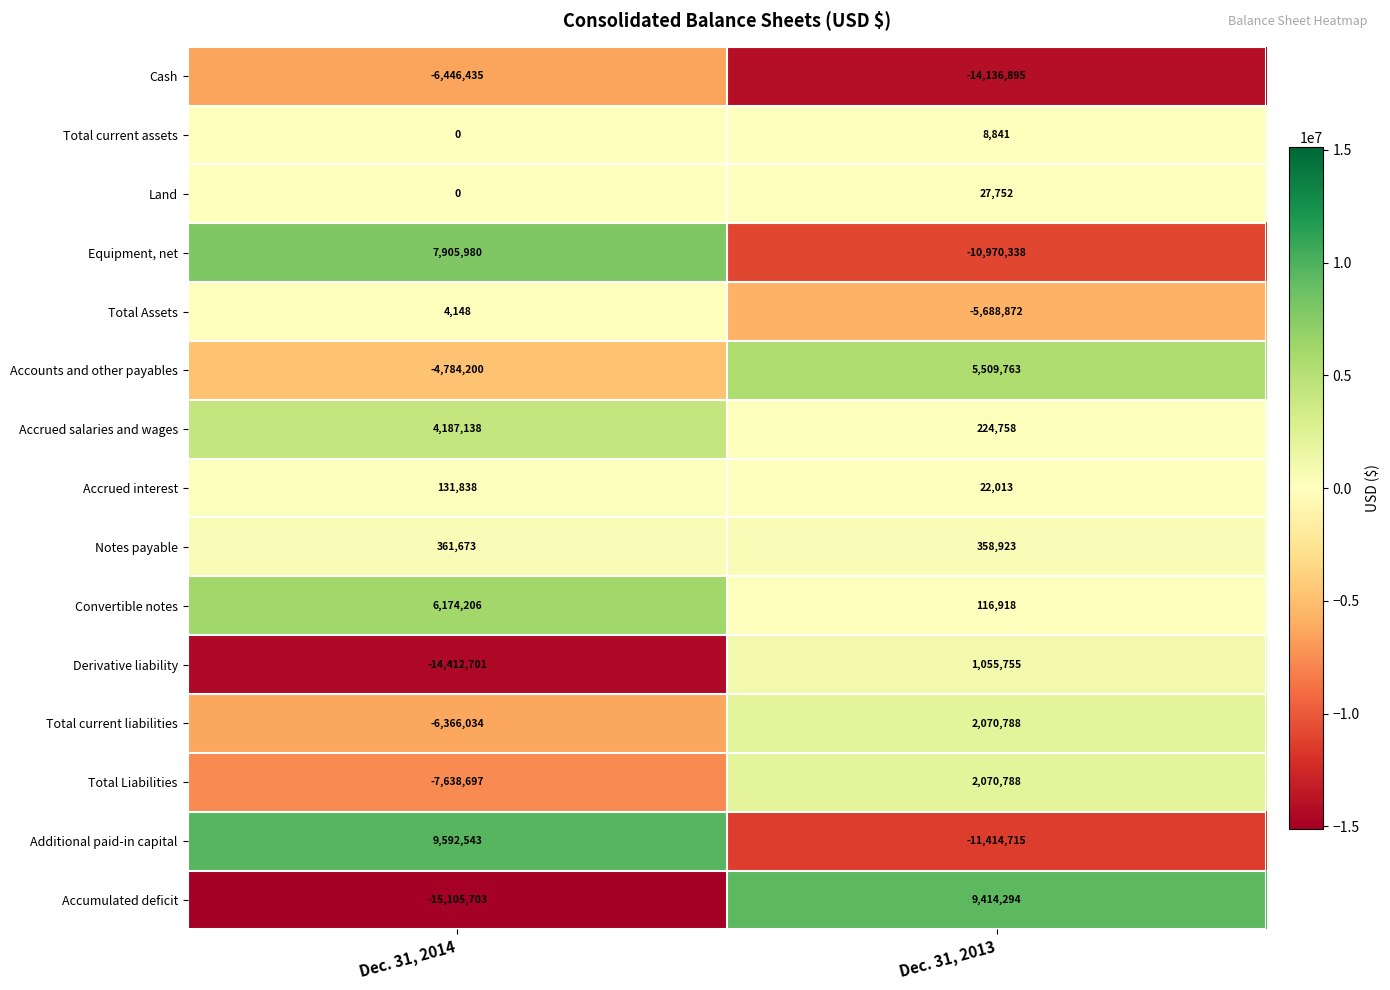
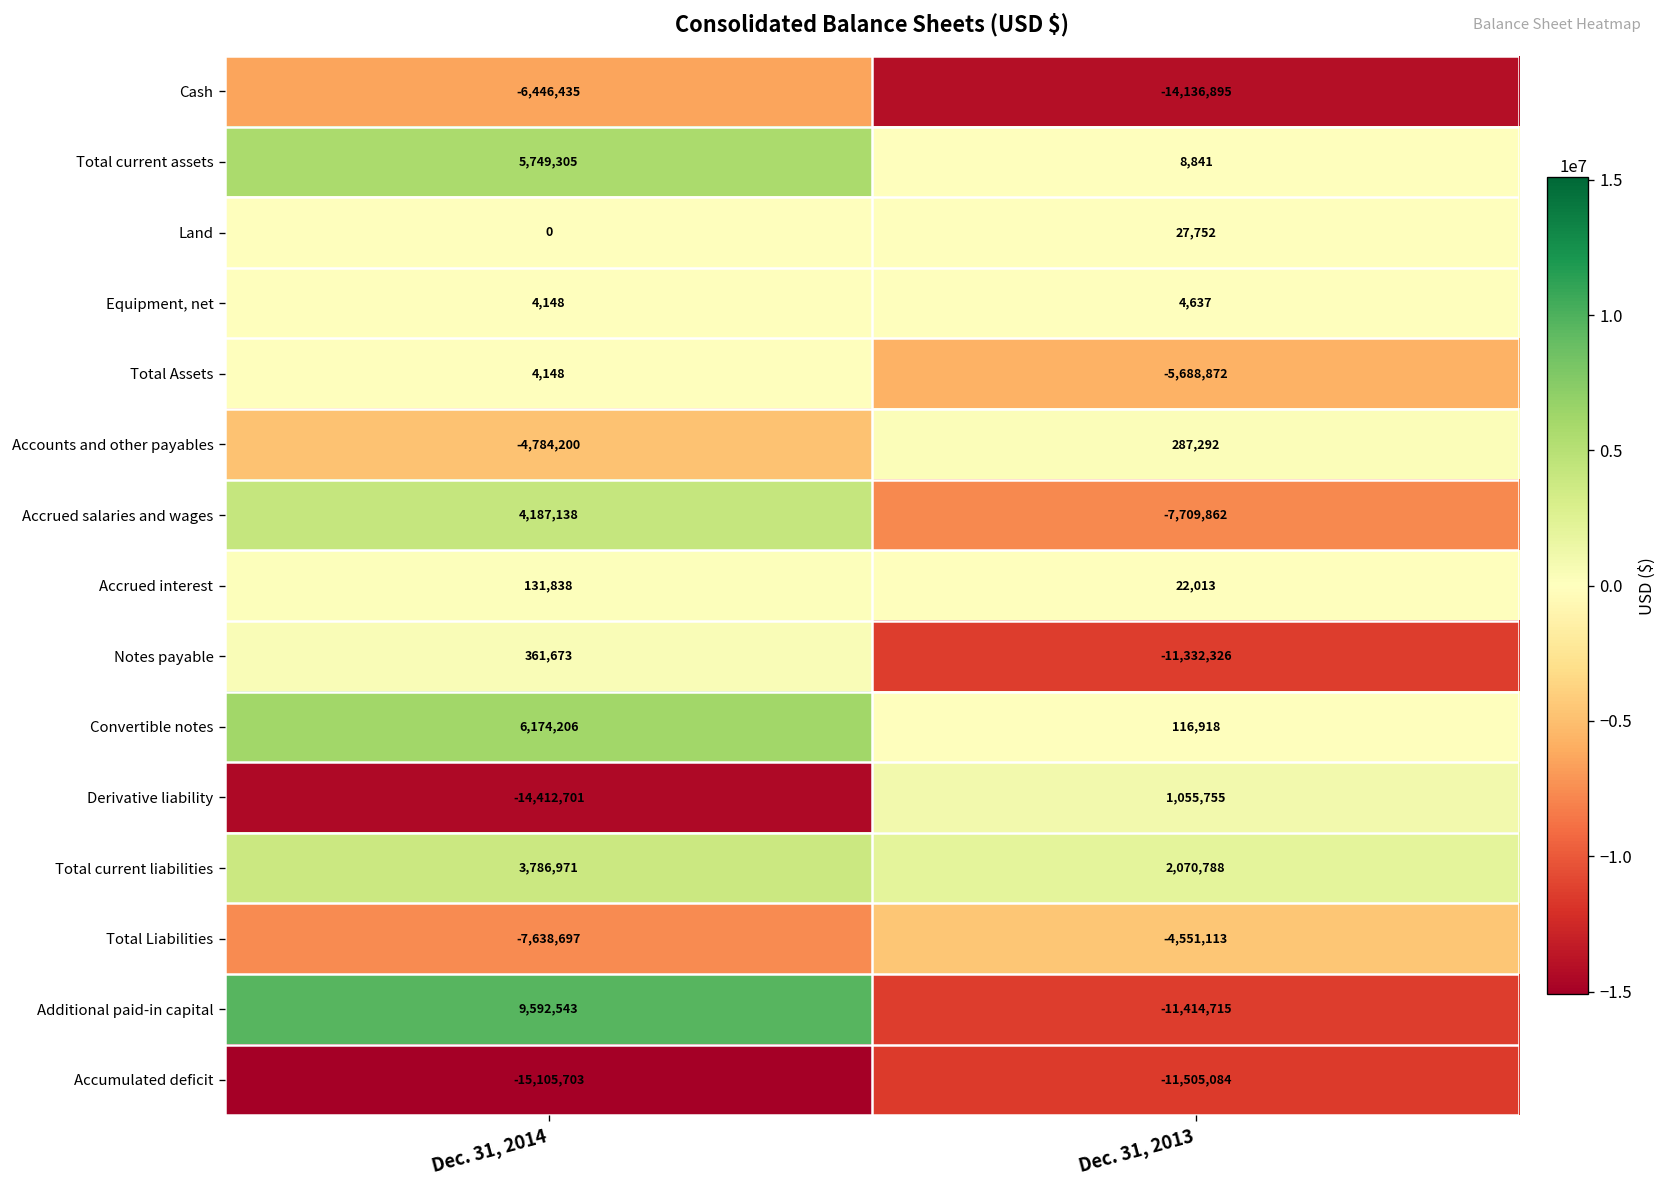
Total current assets, Dec. 31, 2014: 0 -> 5,749,305
Equipment, net, Dec. 31, 2014: 7,905,980 -> 4,148
Equipment, net, Dec. 31, 2013: -10,970,338 -> 4,637
Accounts and other payables, Dec. 31, 2013: 5,509,763 -> 287,292
Accrued salaries and wages, Dec. 31, 2013: 224,758 -> -7,709,862
Notes payable, Dec. 31, 2013: 358,923 -> -11,332,326
Total current liabilities, Dec. 31, 2014: -6,366,034 -> 3,786,971
Total Liabilities, Dec. 31, 2013: 2,070,788 -> -4,551,113
Accumulated deficit, Dec. 31, 2013: 9,414,294 -> -11,505,084
